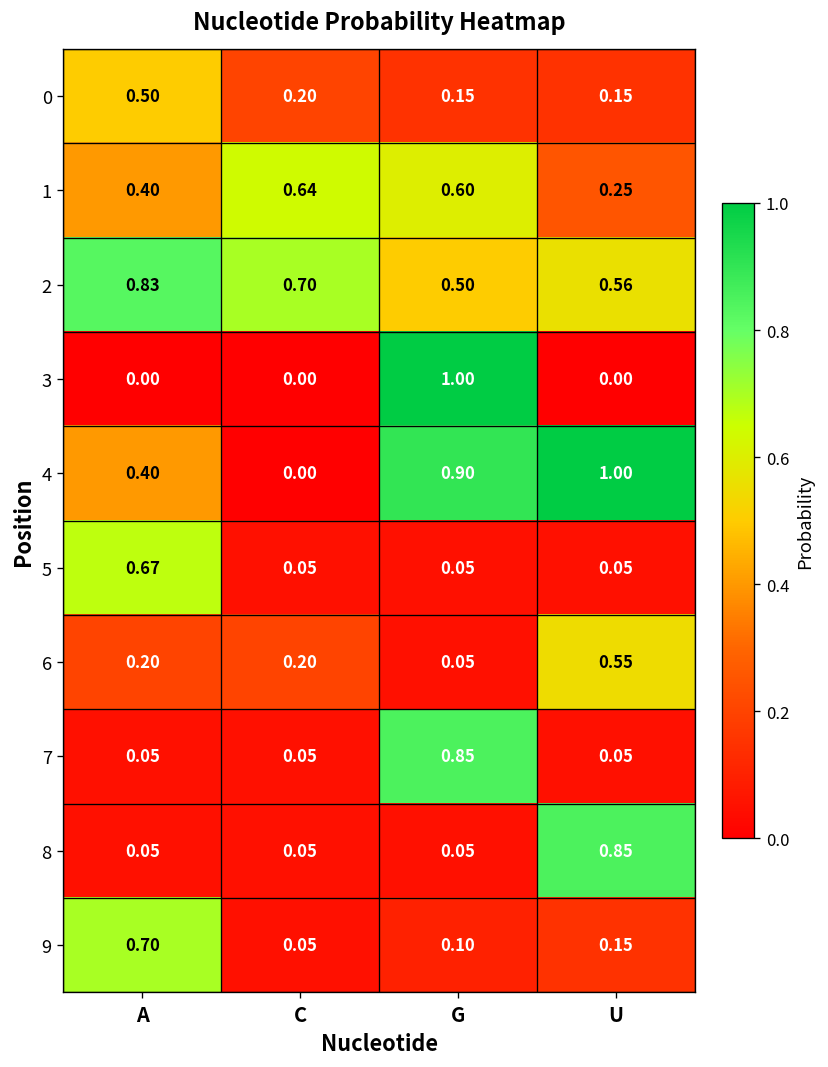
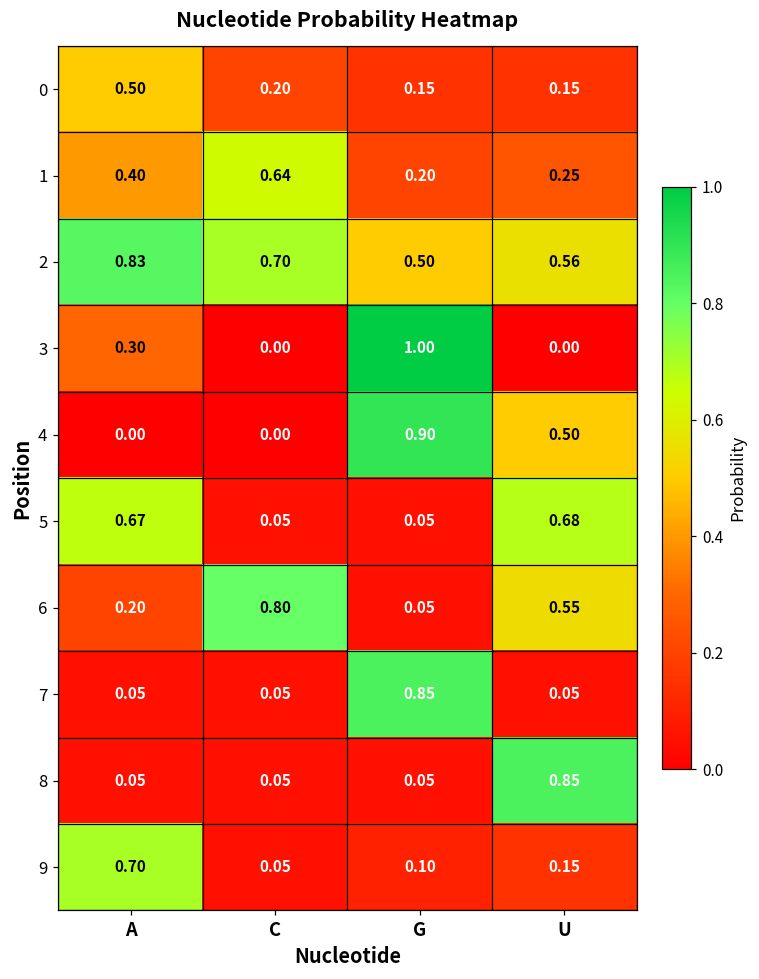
1, G: 0.60 -> 0.20
3, A: 0.00 -> 0.30
4, A: 0.40 -> 0.00
4, U: 1.00 -> 0.50
5, U: 0.05 -> 0.68
6, C: 0.20 -> 0.80
